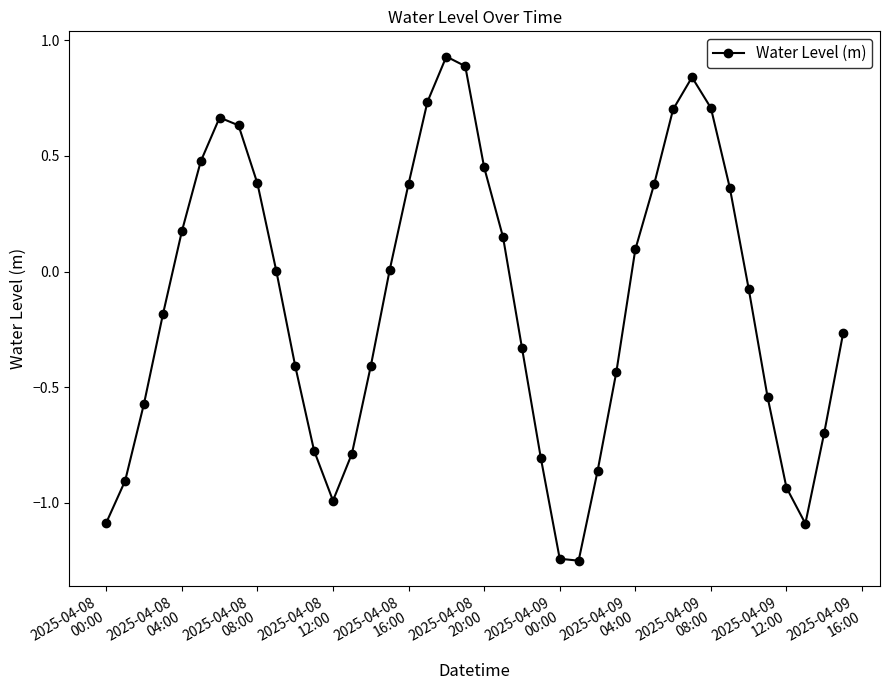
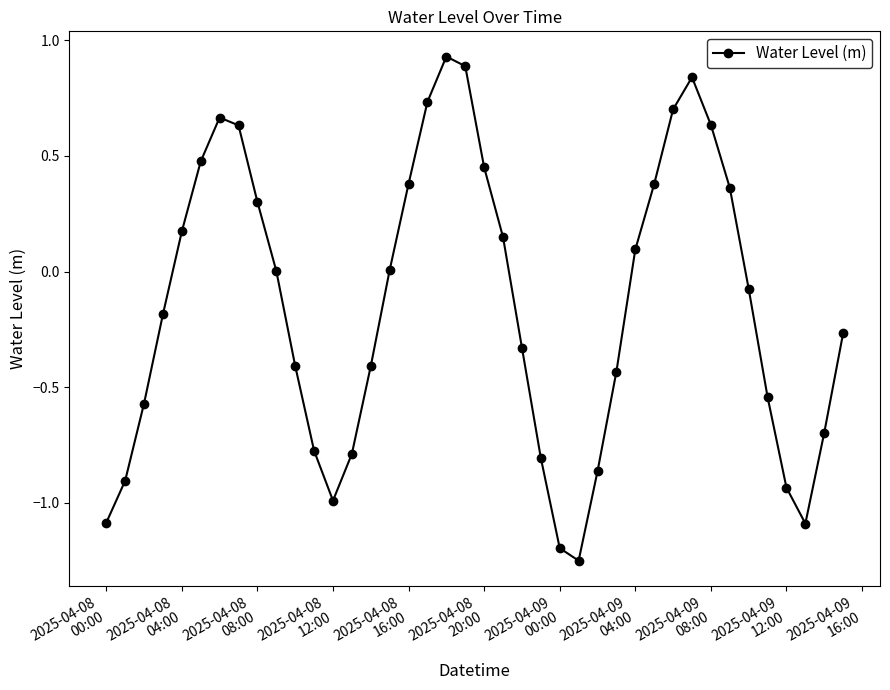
2025-04-08 08:00: 0.38 -> 0.30
2025-04-09 00:00: -1.24 -> -1.20
2025-04-09 08:00: 0.71 -> 0.63
